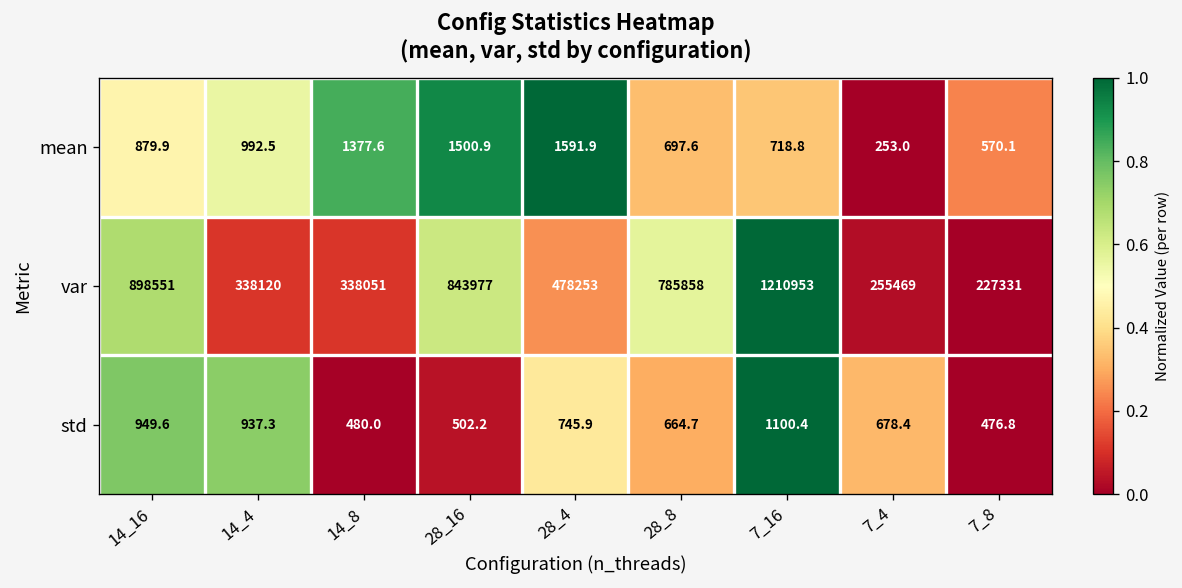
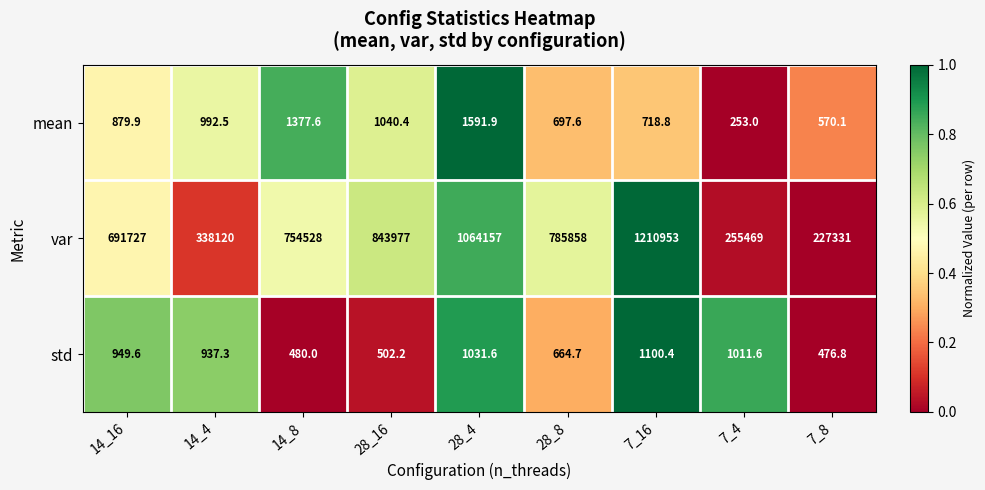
mean, 28_16: 1500.9 -> 1040.4
var, 14_16: 898551 -> 691727
var, 14_8: 338051 -> 754528
var, 28_4: 478253 -> 1064157
std, 28_4: 745.9 -> 1031.6
std, 7_4: 678.4 -> 1011.6
